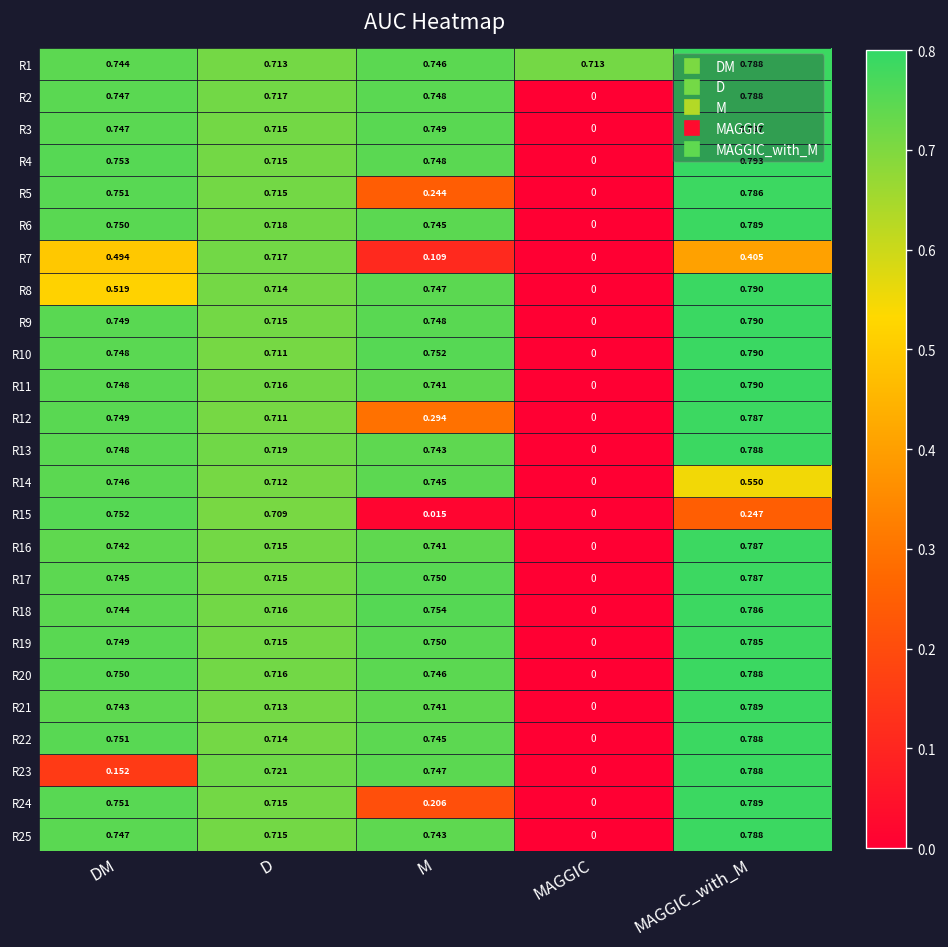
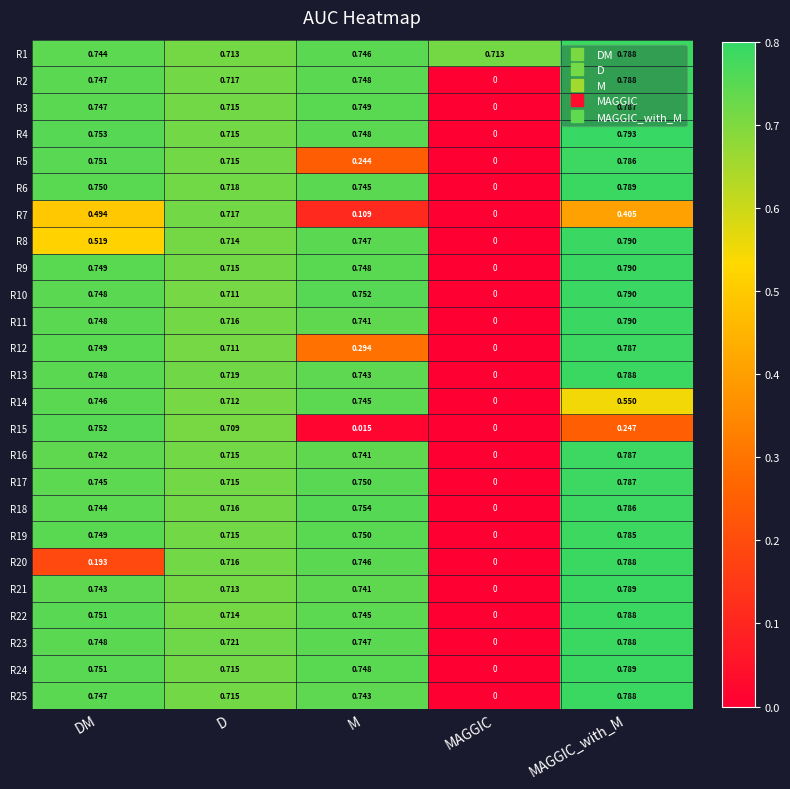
R20, DM: 0.750 -> 0.193
R23, DM: 0.152 -> 0.748
R24, M: 0.206 -> 0.748
